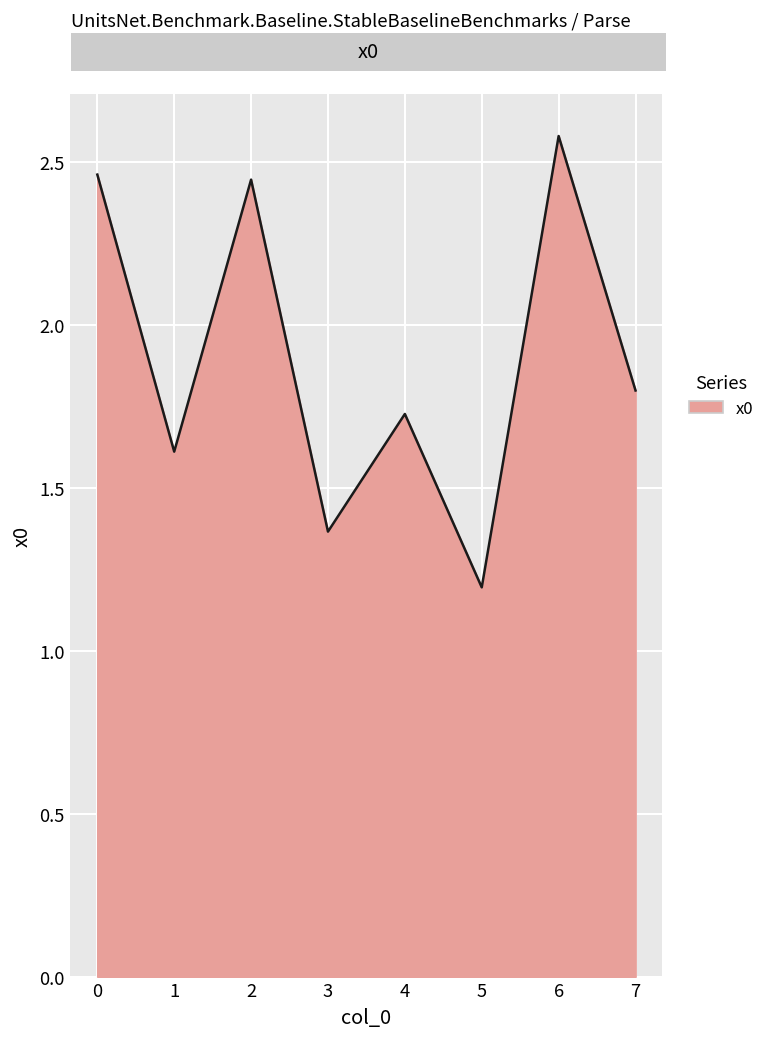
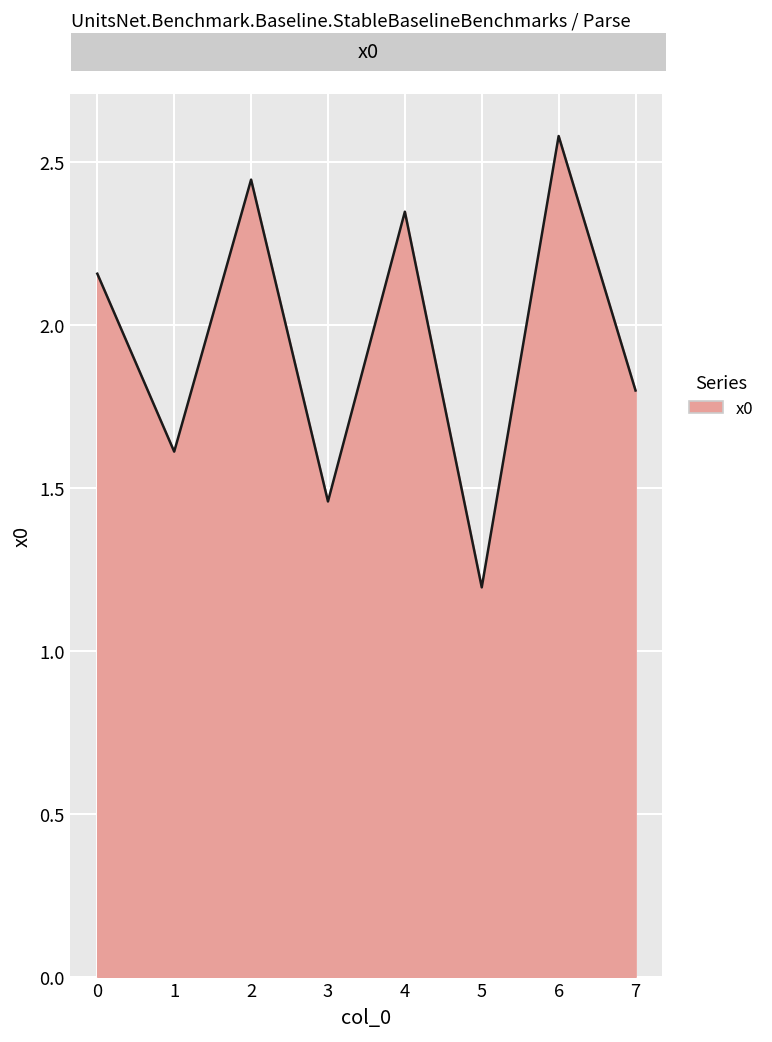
0: 2.46 -> 2.16
3: 1.37 -> 1.46
4: 1.73 -> 2.35
